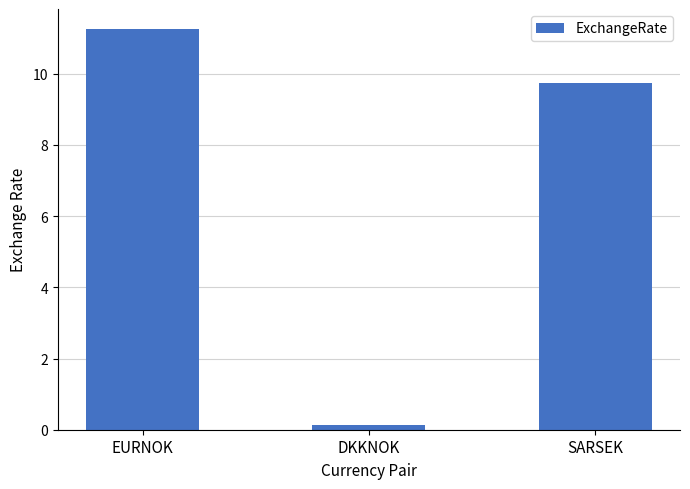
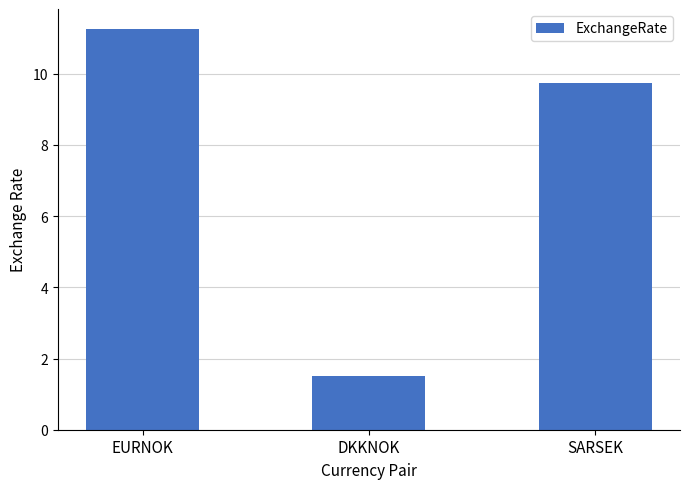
DKKNOK: 0.1 -> 1.5
